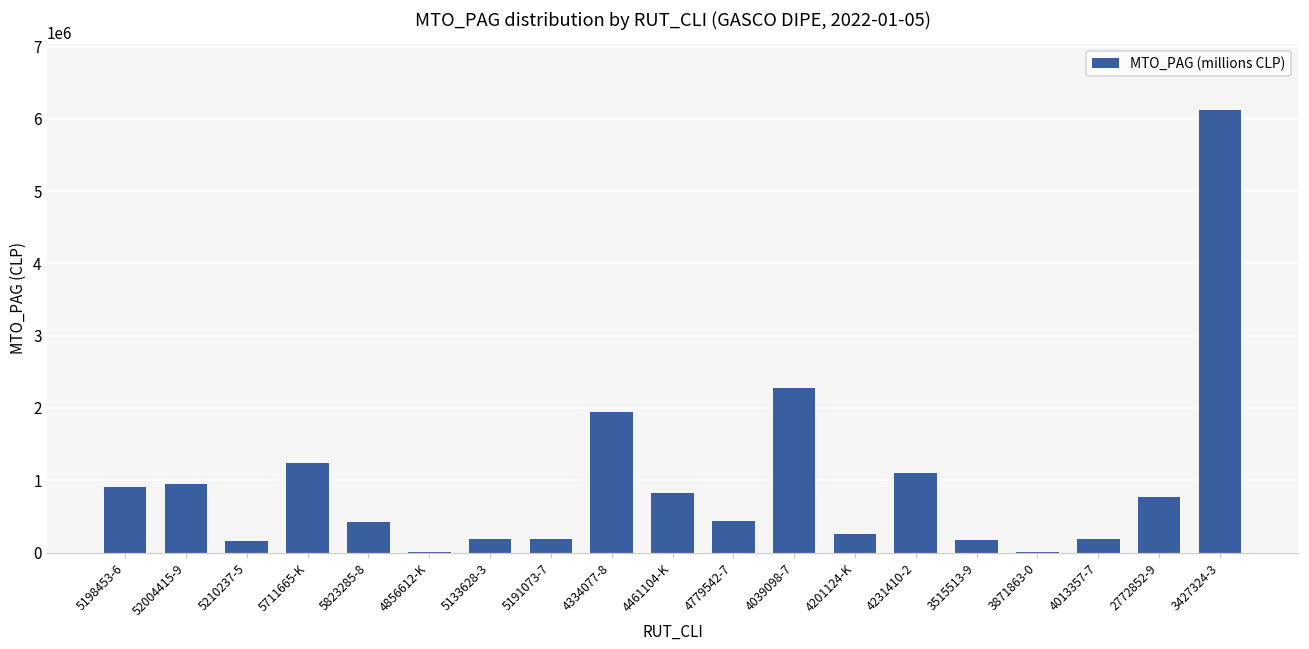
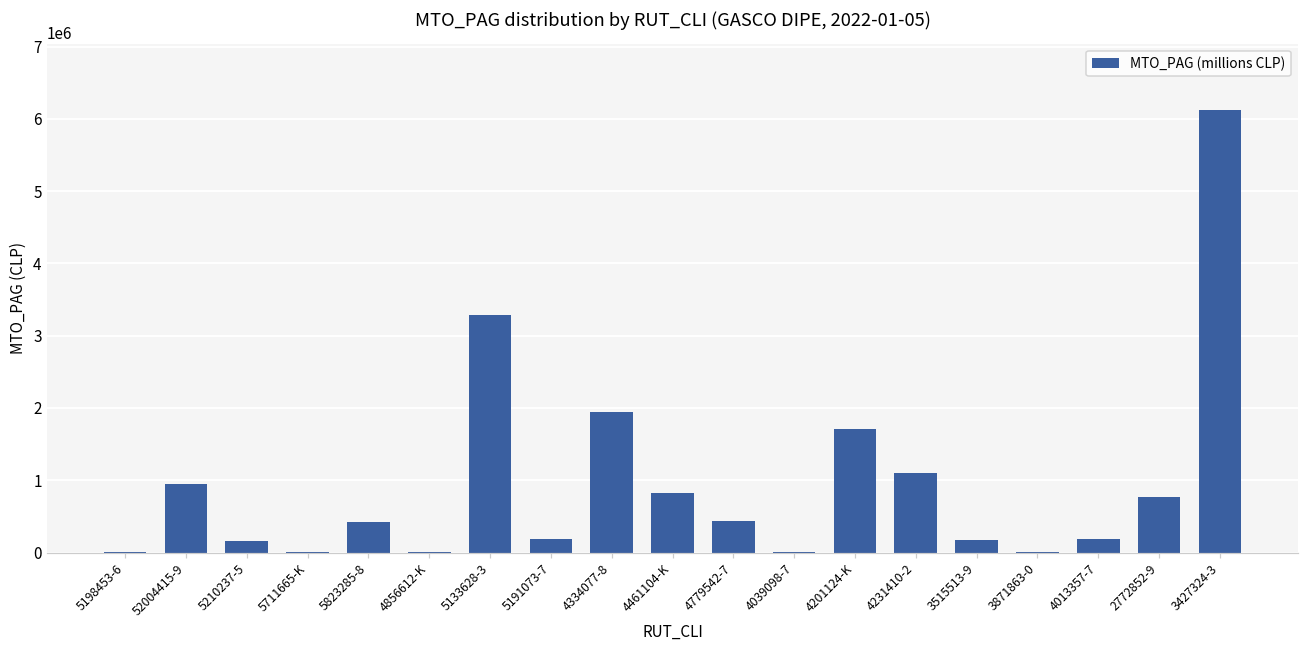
5198453-6: 900000 -> 0
5711665-K: 1200000 -> 0
5133628-3: 200000 -> 3300000
4039098-7: 2300000 -> 0
4201124-K: 300000 -> 1700000
